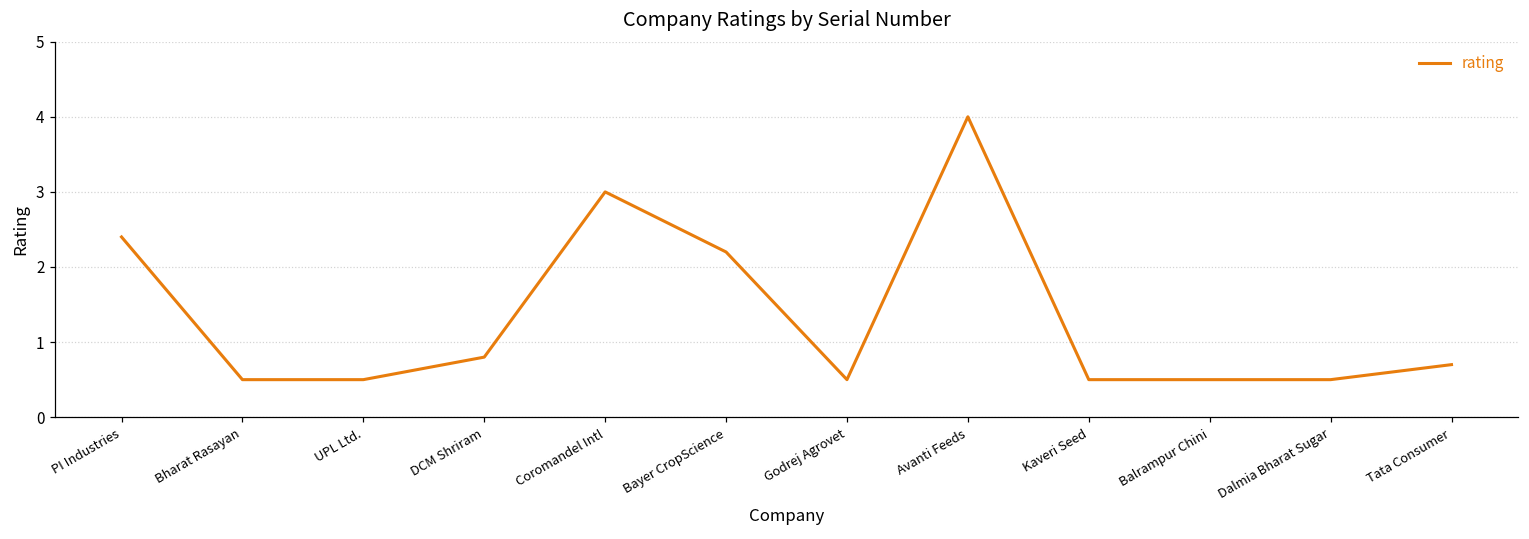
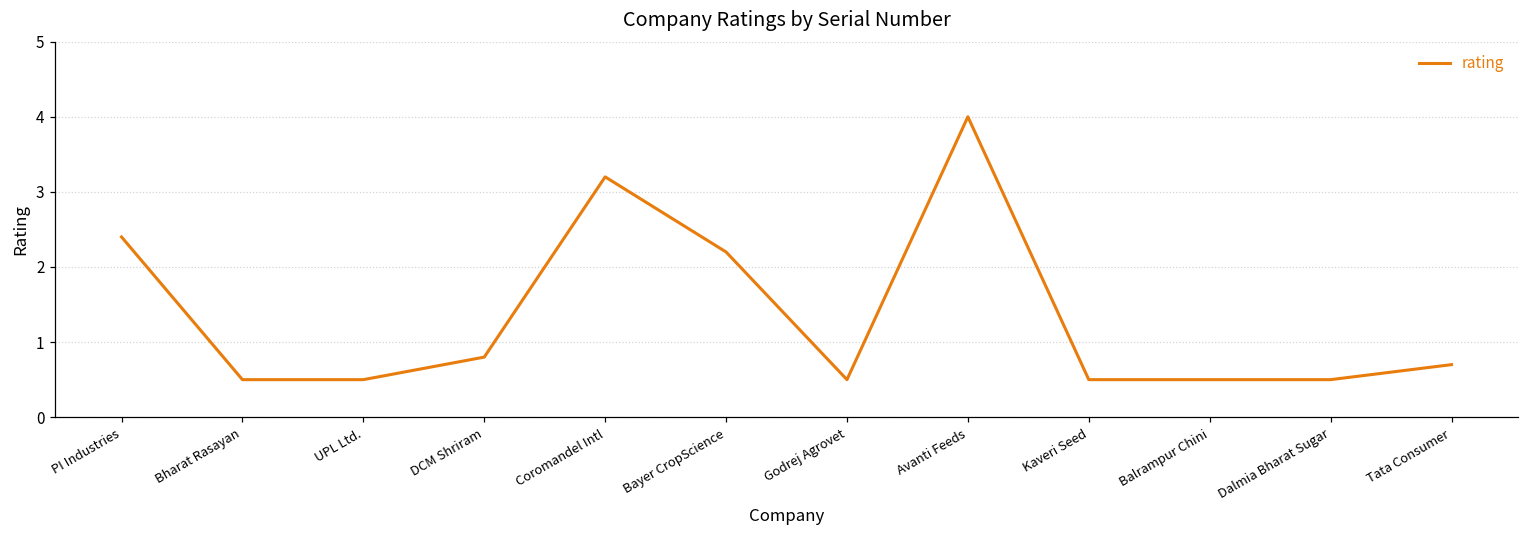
Coromandel Intl: 3.0 -> 3.2
